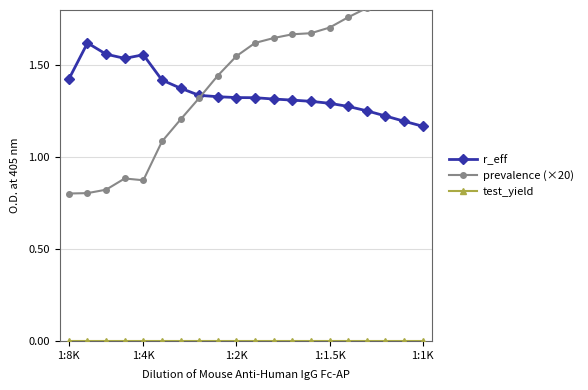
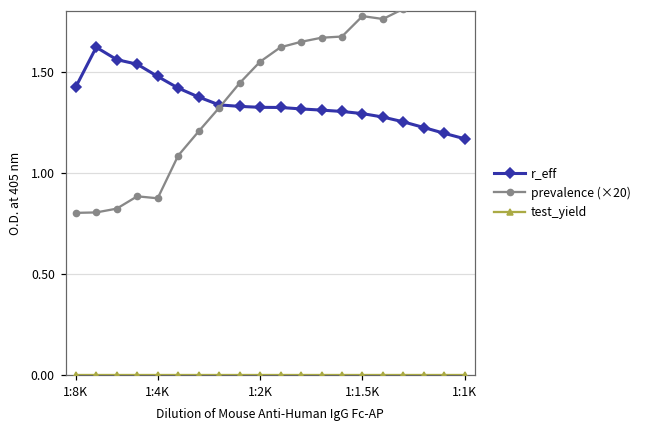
r_eff, 1:4K: 1.56 -> 1.48
prevalence (×20), 1:1.5K: 1.70 -> 1.77
